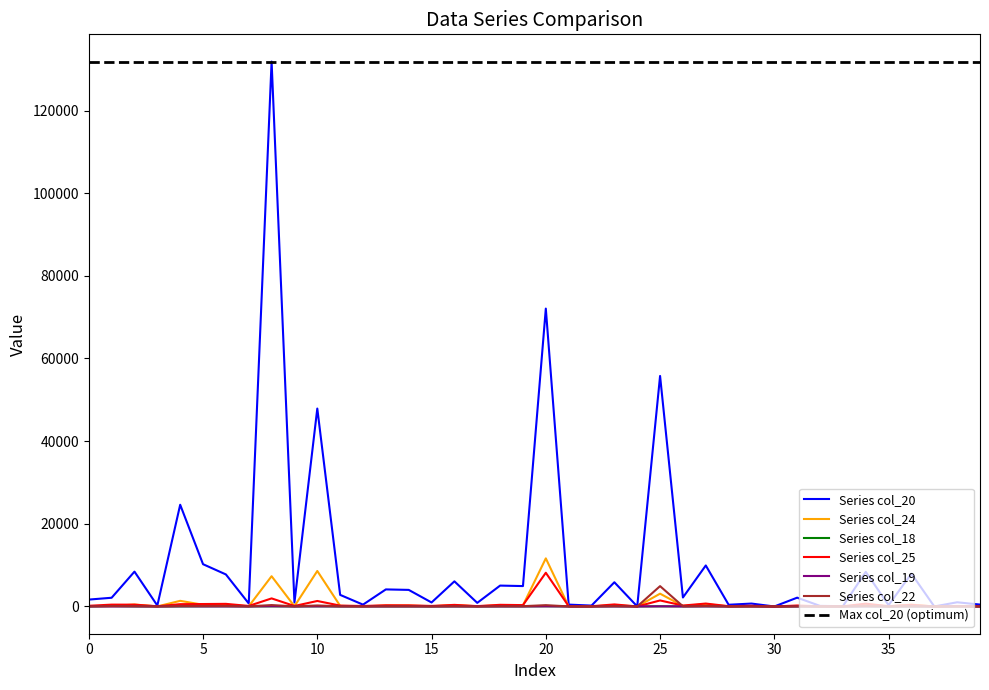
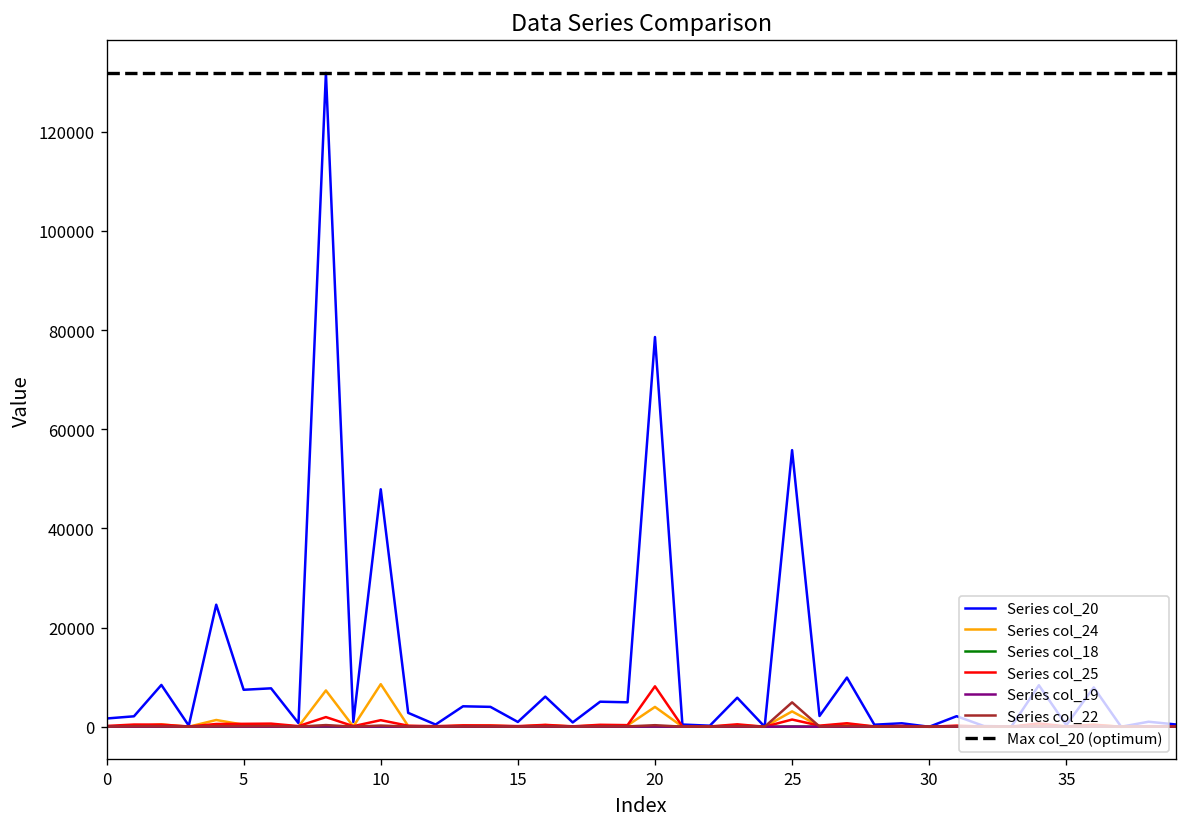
Series col_20, 5: 10000 -> 7000
Series col_20, 20: 72000 -> 79000
Series col_24, 20: 12000 -> 4000
